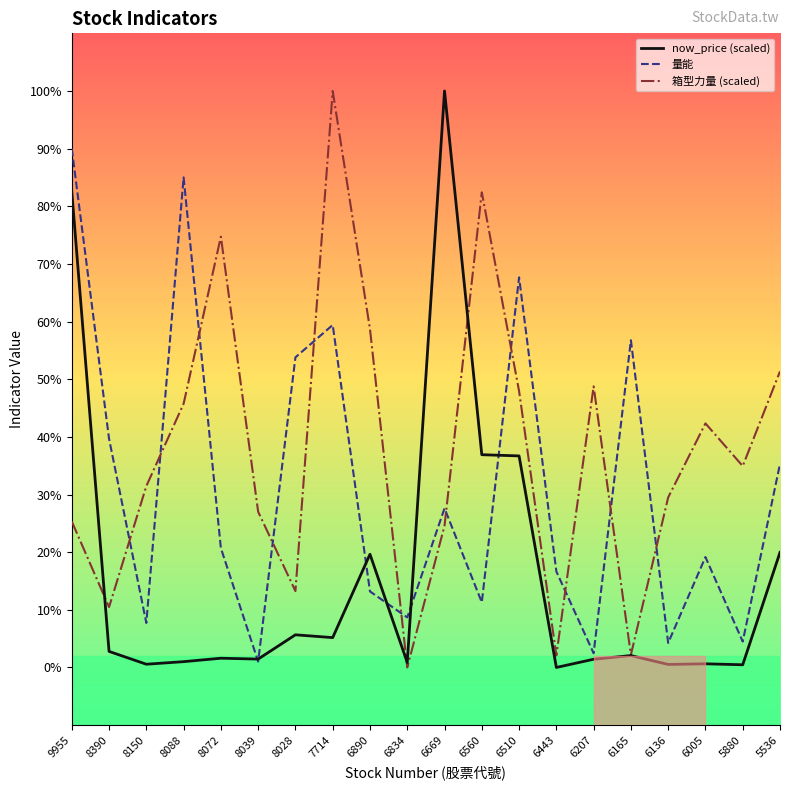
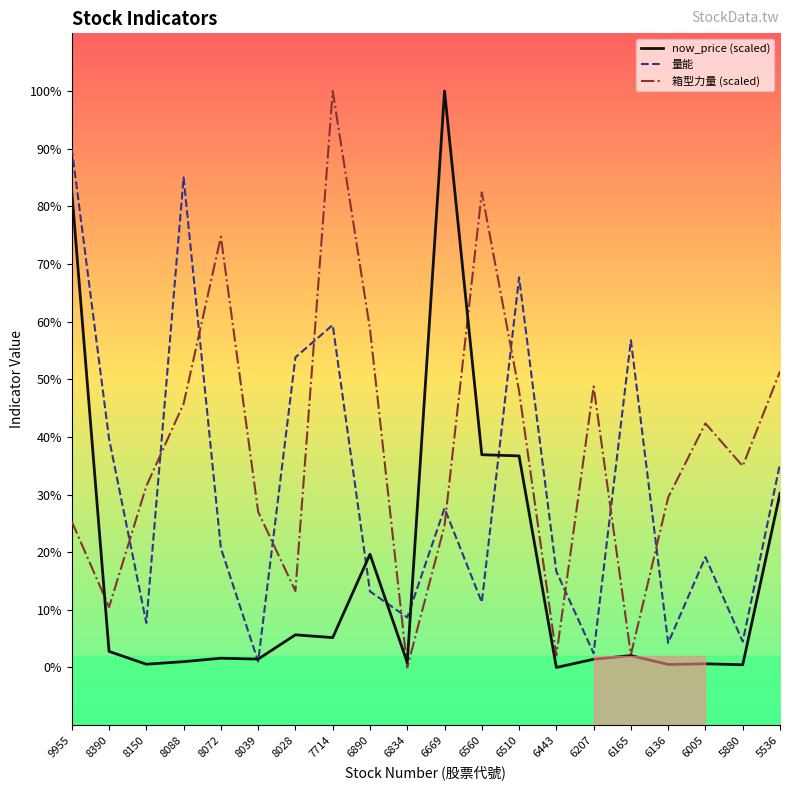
now_price (scaled), 5536: 20% -> 30%
